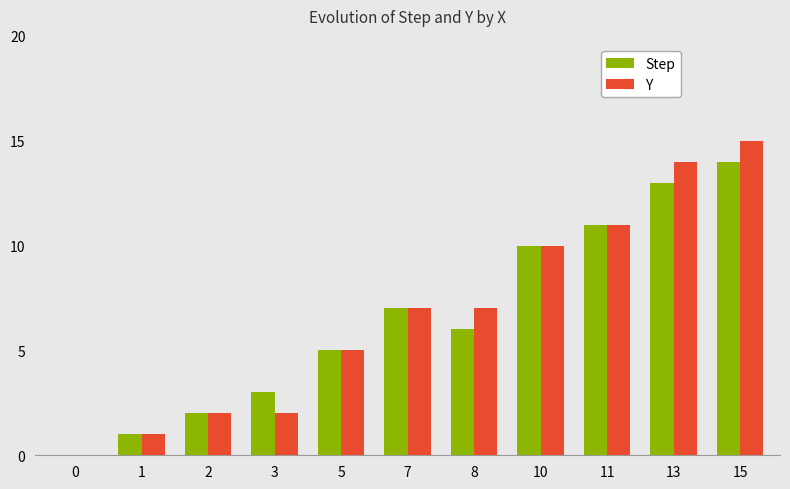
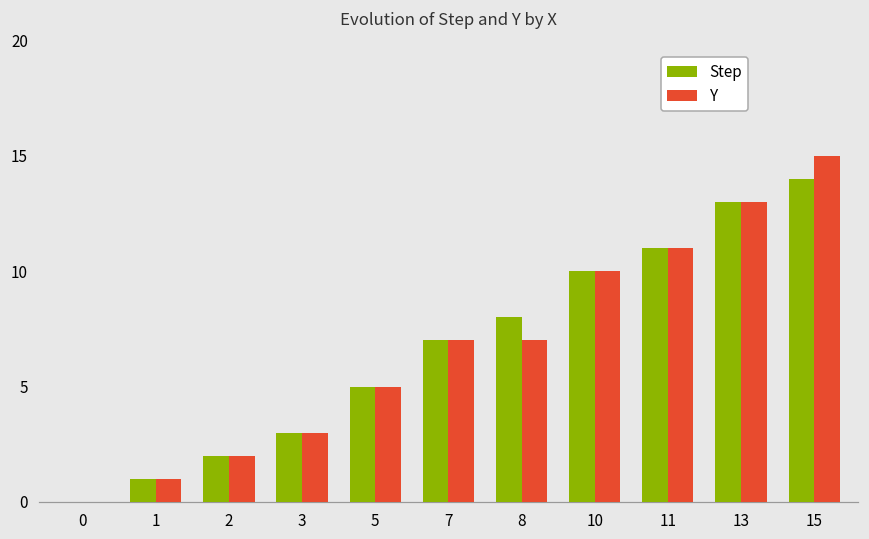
Y, 3: 2 -> 3
Step, 8: 6 -> 8
Y, 13: 14 -> 13
